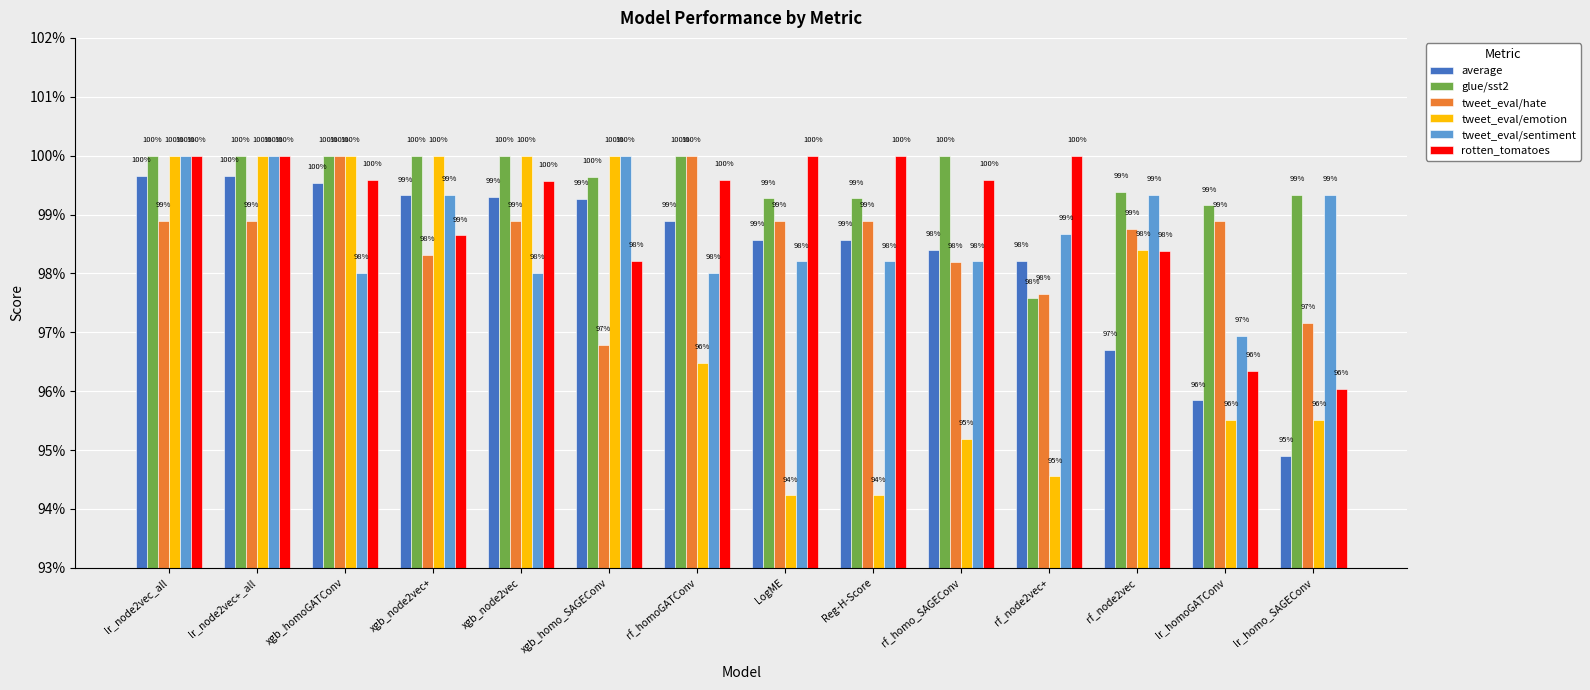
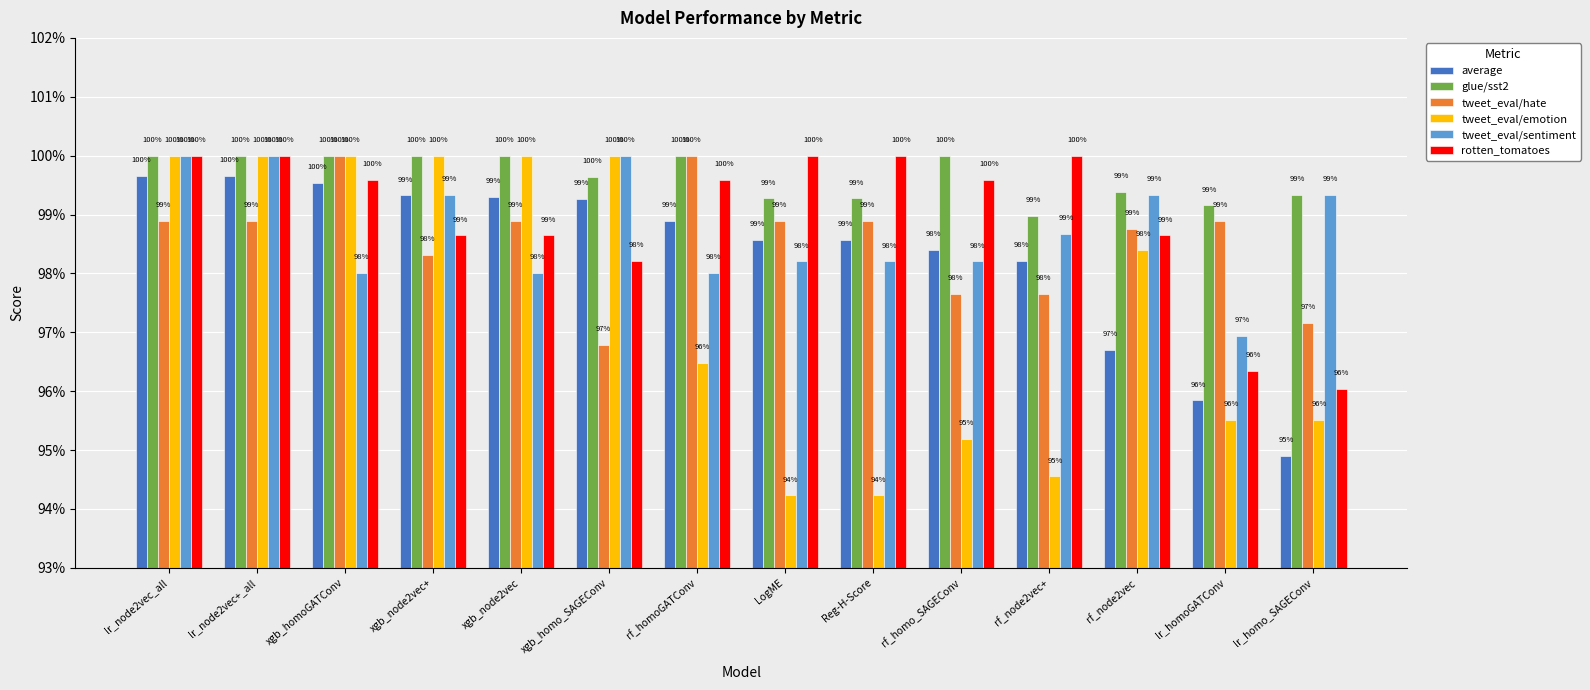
rotten_tomatoes, xgb_node2vec: 100% -> 99%
tweet_eval/hate, rf_homo_SAGEConv: 98.2% -> 97.6%
glue/sst2, rf_node2vec+: 98% -> 99%
rotten_tomatoes, rf_node2vec: 98% -> 99%
